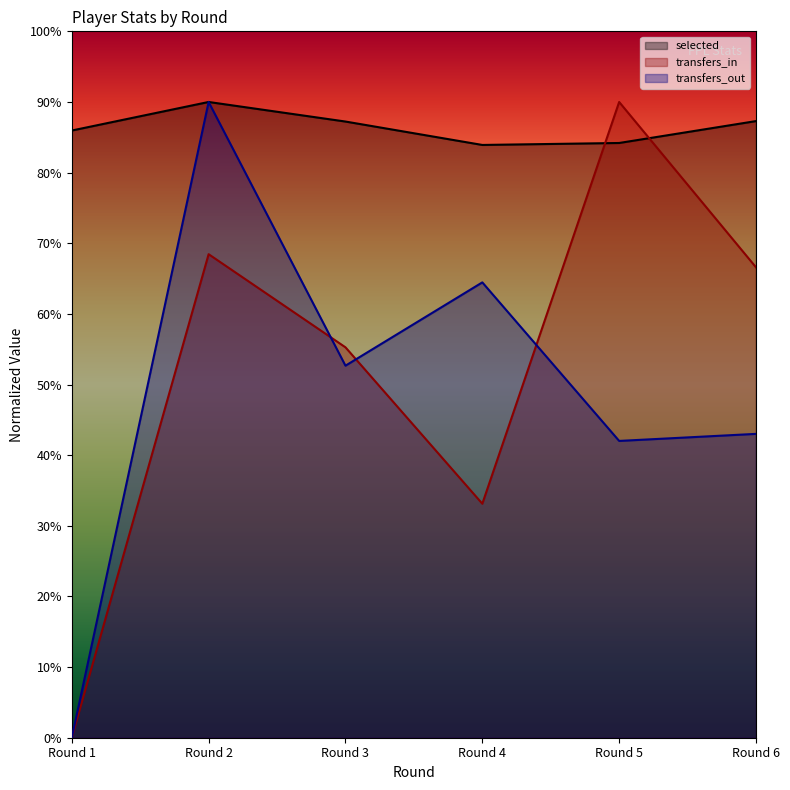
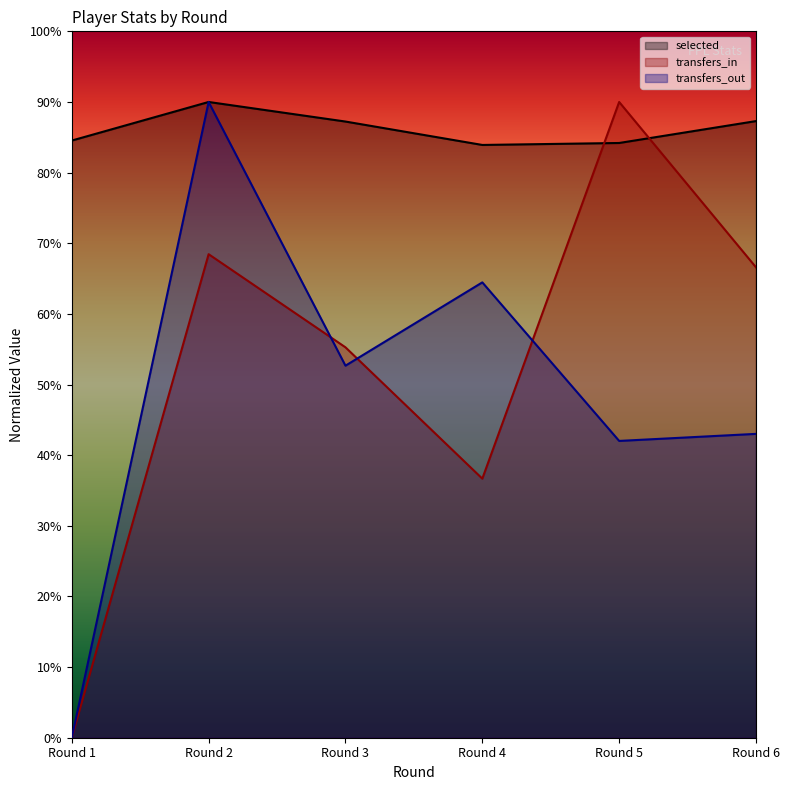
selected, Round 1: 86% -> 85%
transfers_in, Round 4: 33% -> 37%
